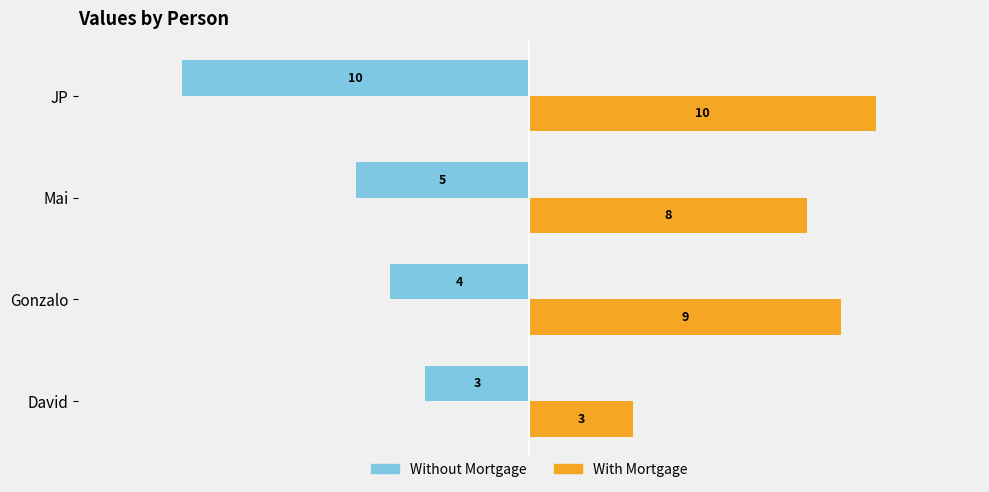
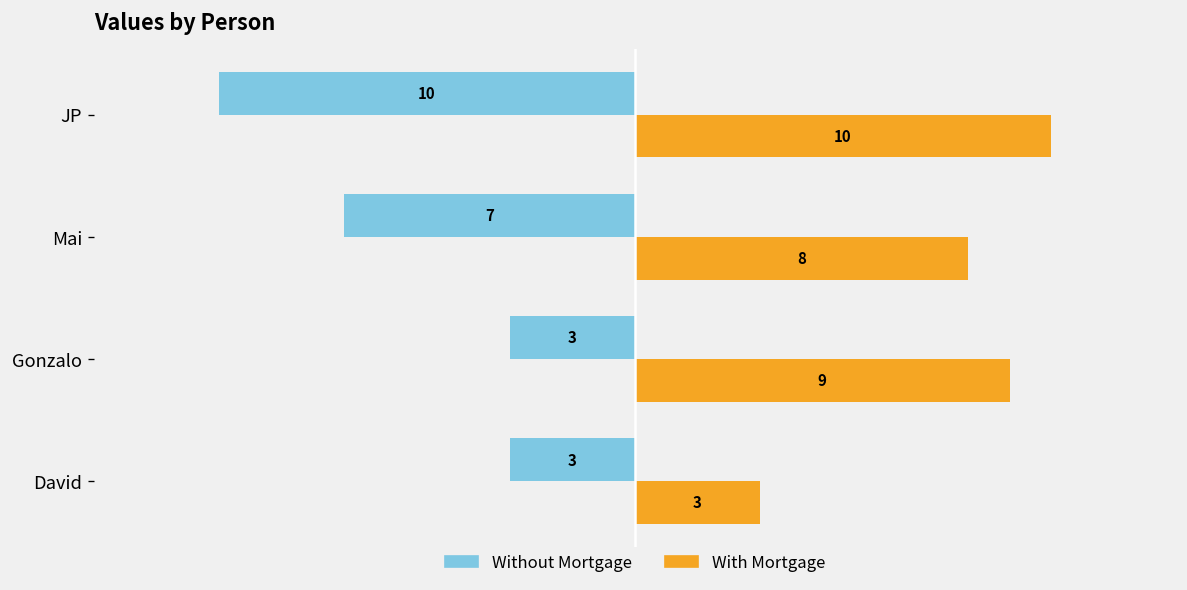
Without Mortgage, Mai: 5 -> 7
Without Mortgage, Gonzalo: 4 -> 3
